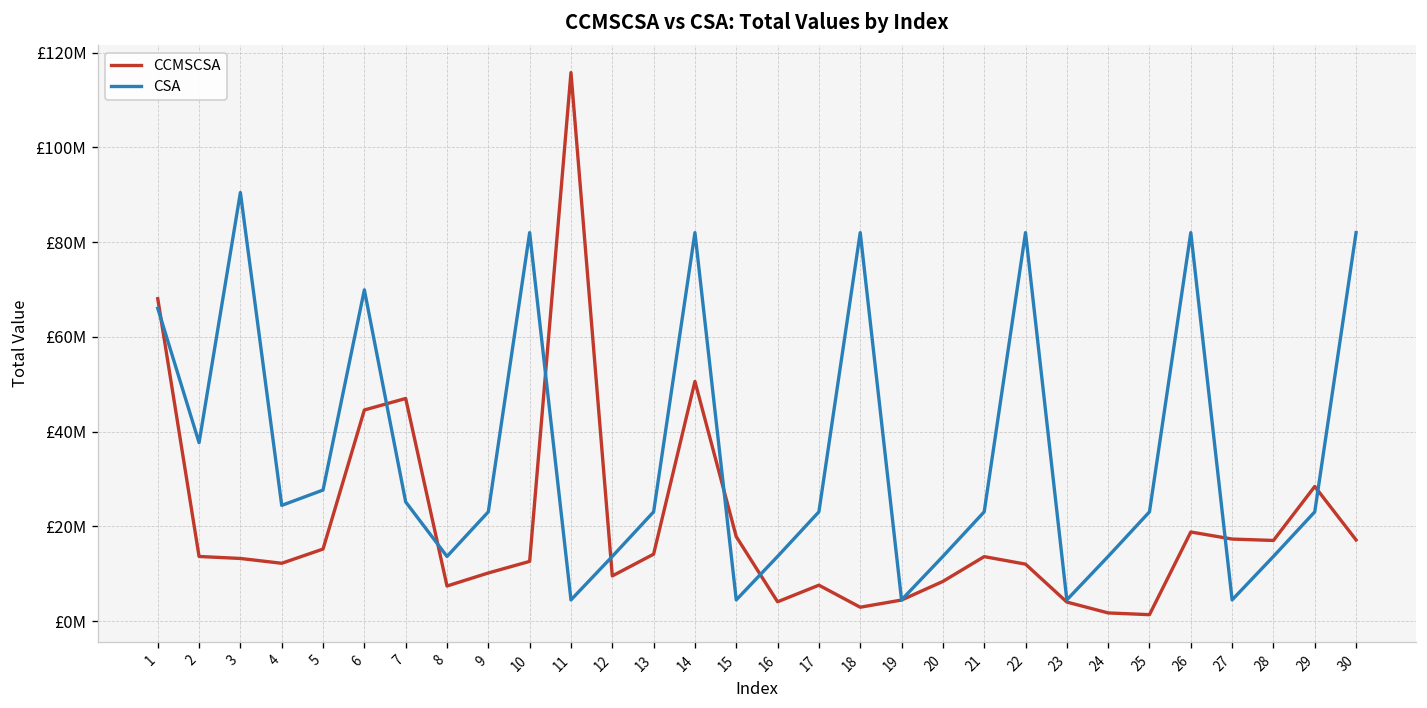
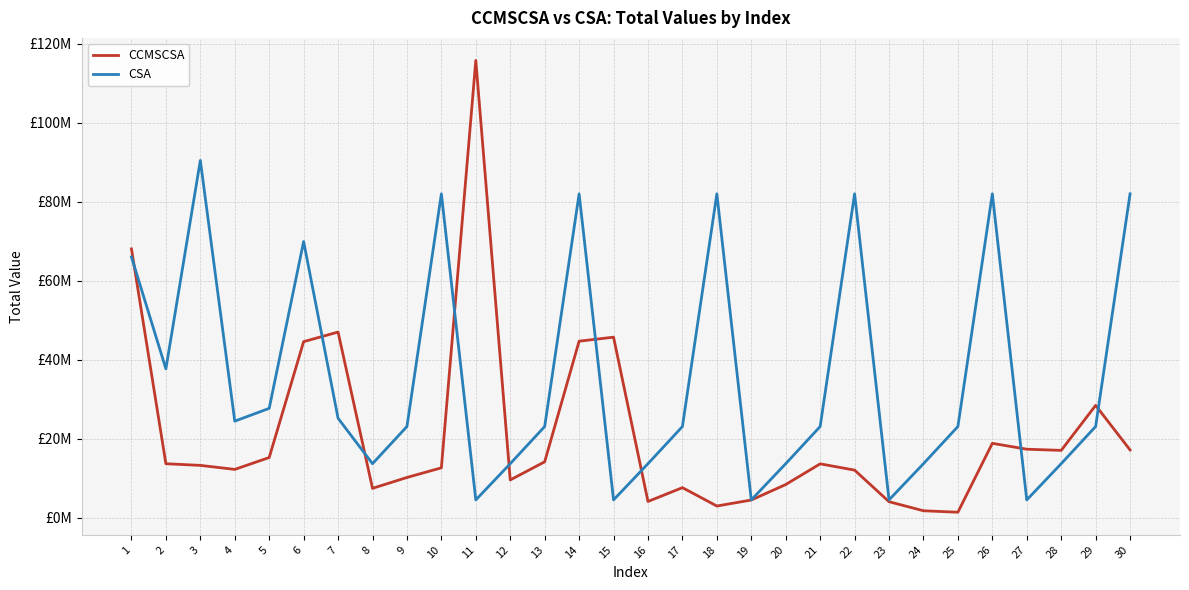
CCMSCSA, 14: £51000000 -> £45000000
CCMSCSA, 15: £18000000 -> £46000000
